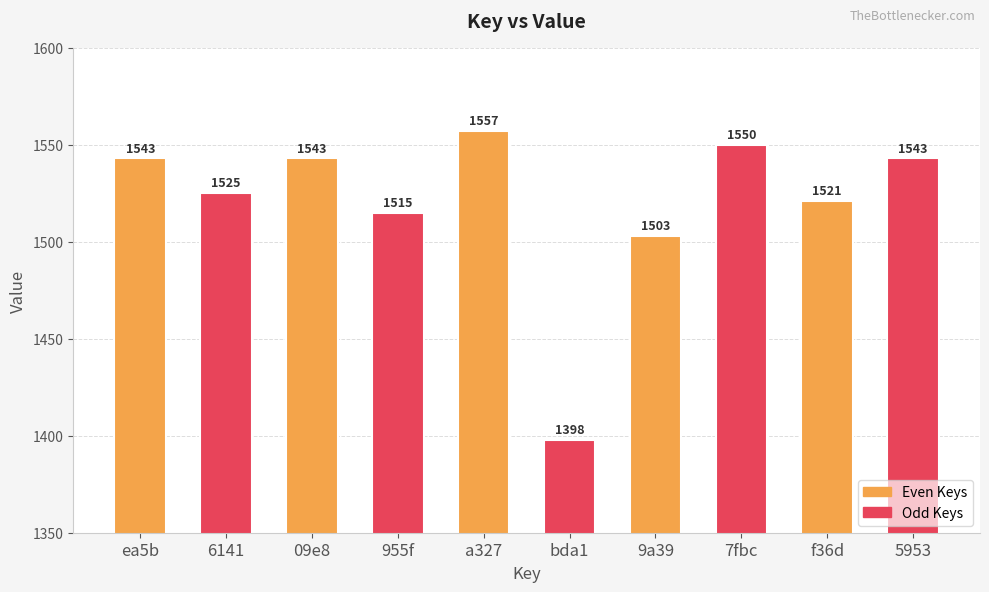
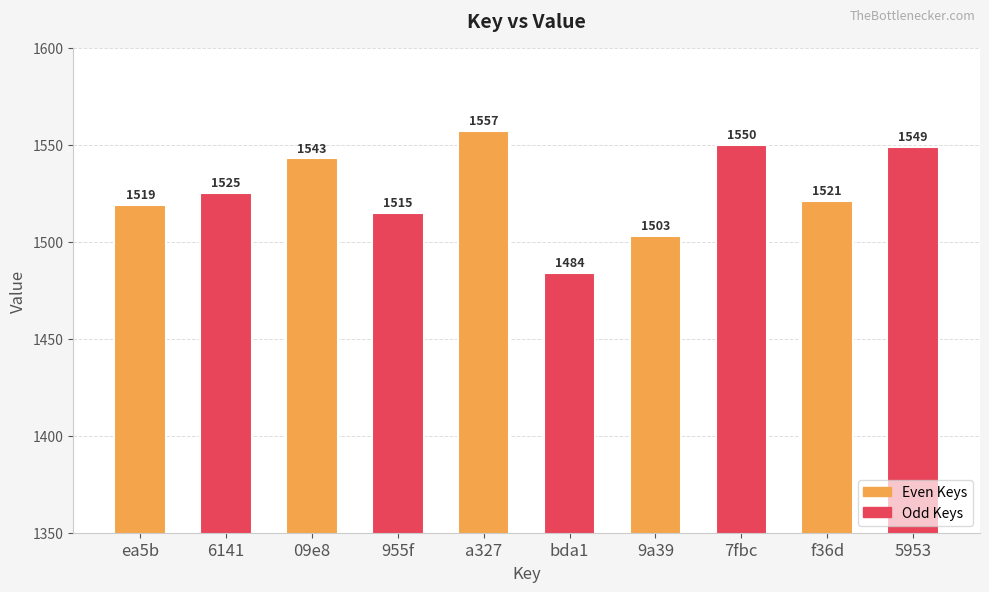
ea5b: 1543 -> 1519
bda1: 1398 -> 1484
5953: 1543 -> 1549
